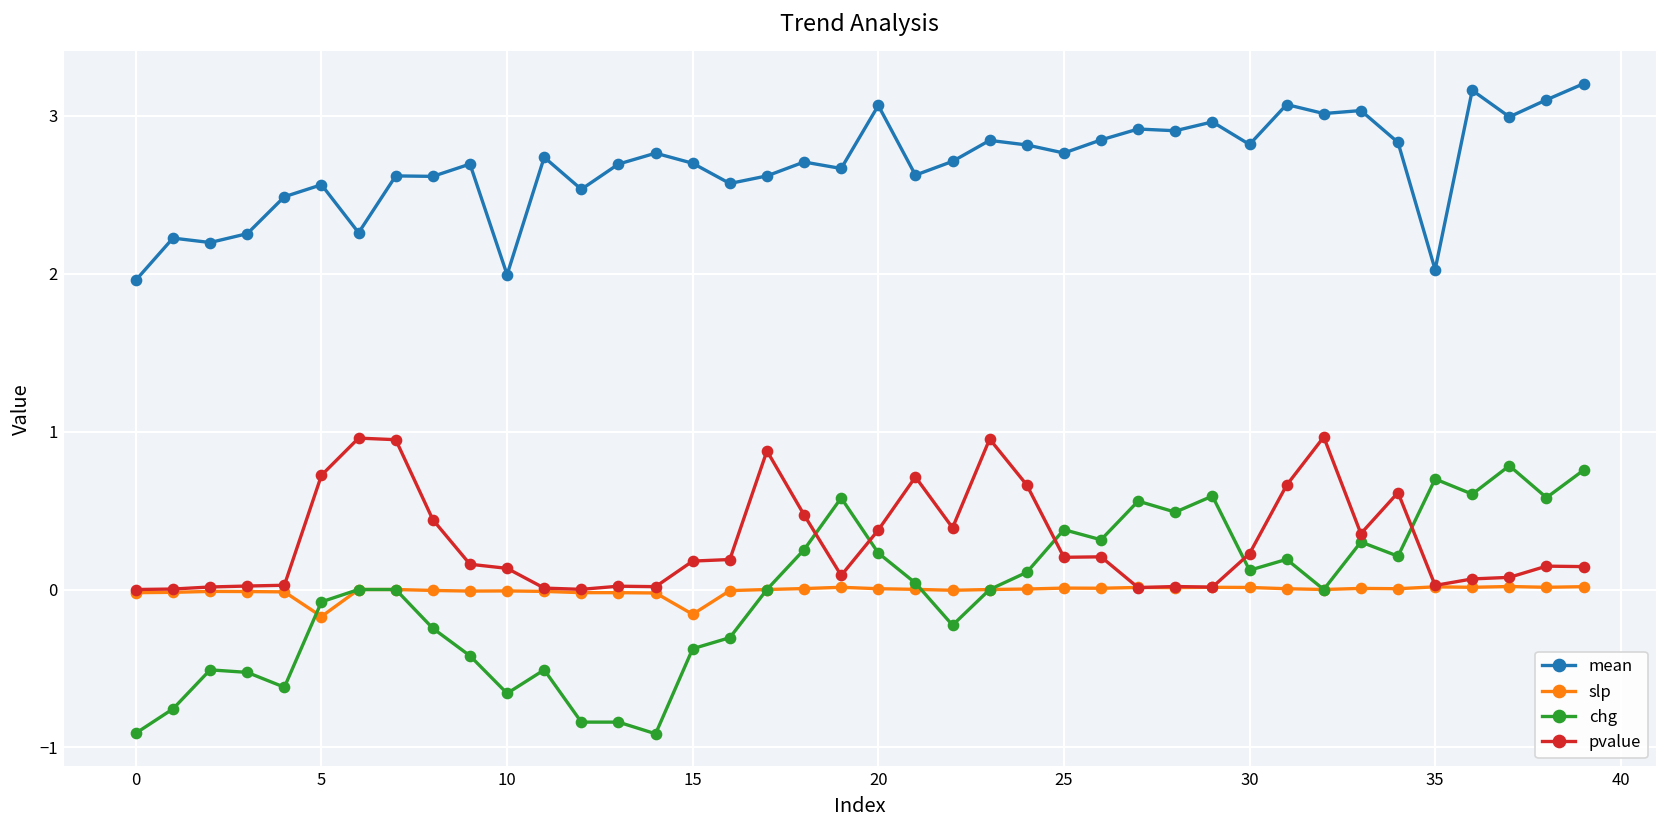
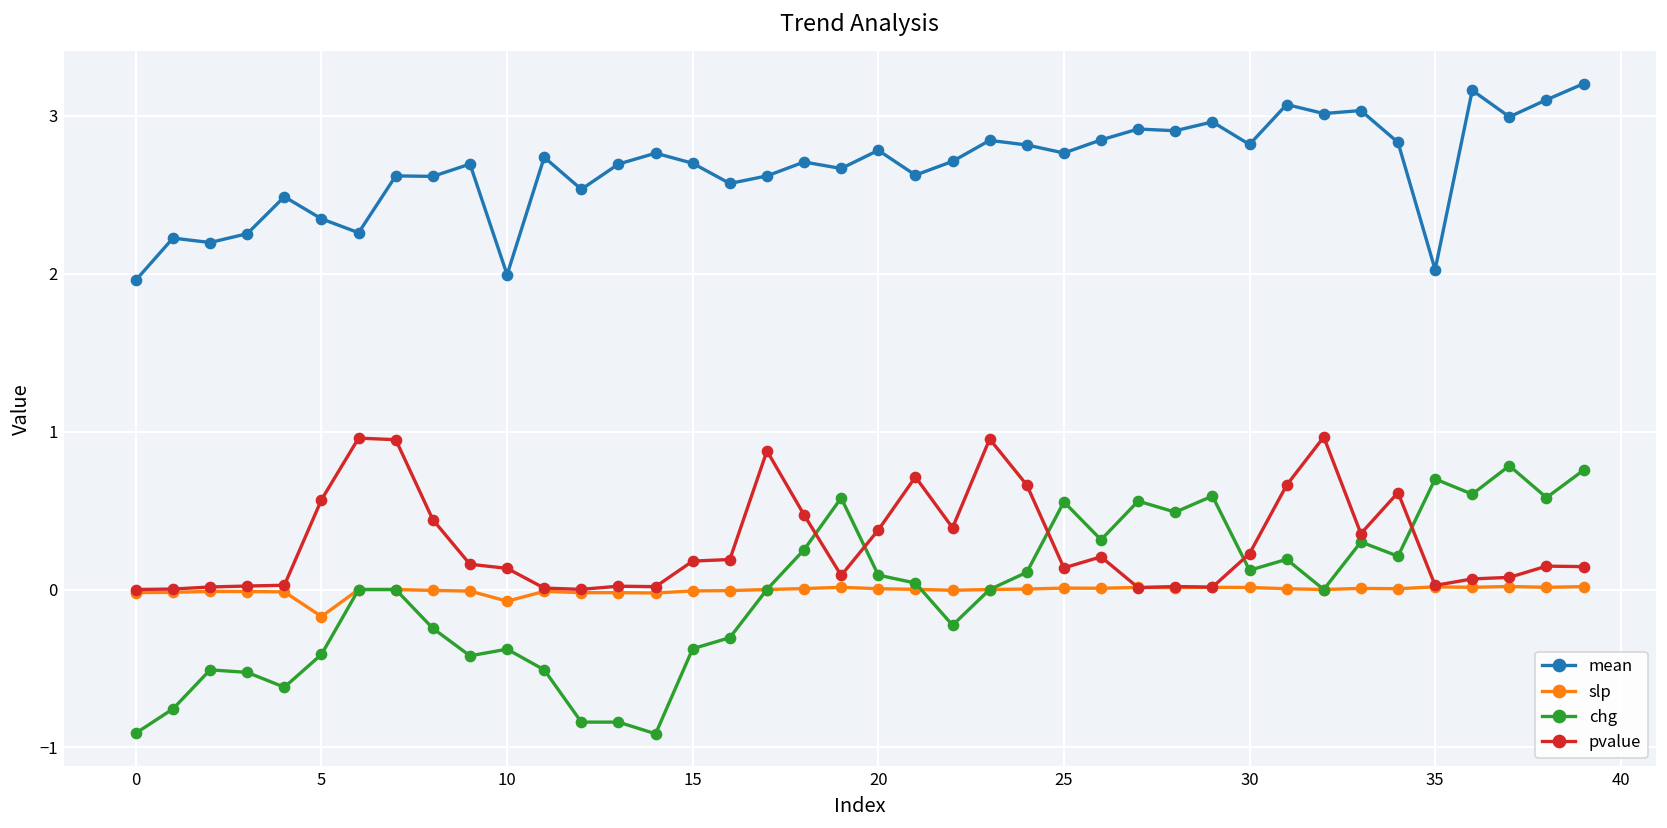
mean, 5: 2.56 -> 2.35
chg, 5: -0.08 -> -0.41
pvalue, 5: 0.72 -> 0.57
slp, 10: -0.01 -> -0.07
chg, 10: -0.66 -> -0.38
slp, 15: -0.16 -> -0.01
mean, 20: 3.07 -> 2.78
chg, 20: 0.23 -> 0.09
chg, 25: 0.38 -> 0.56
pvalue, 25: 0.20 -> 0.14
